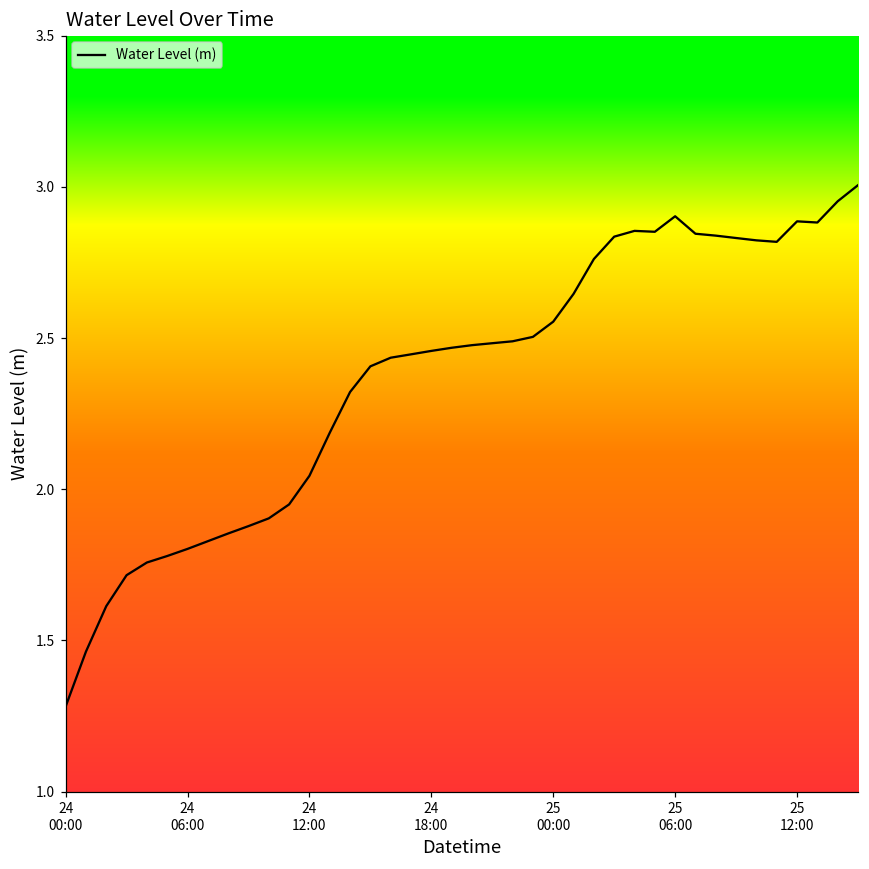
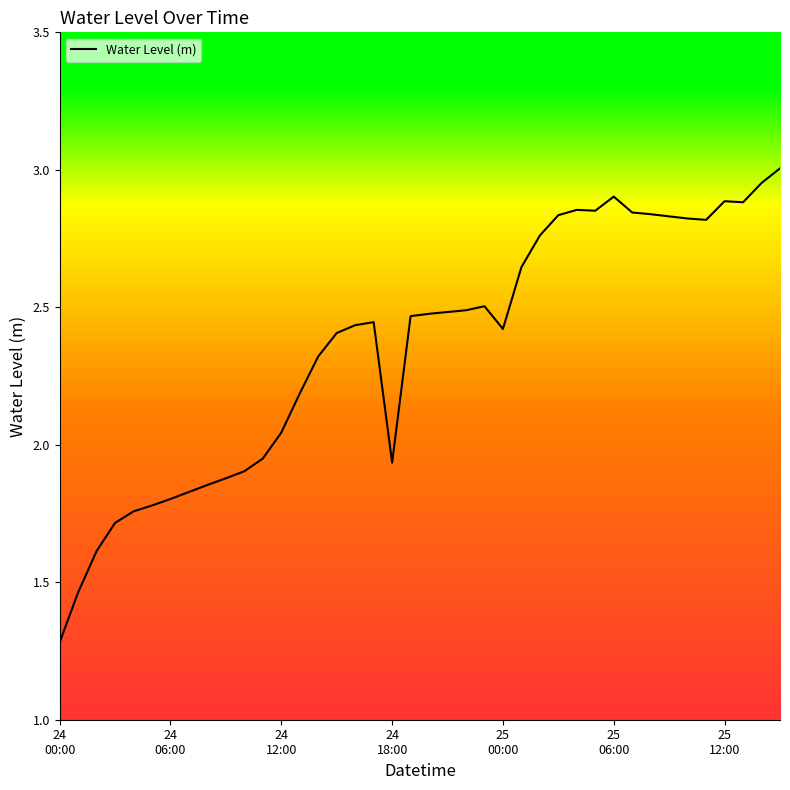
24 18:00: 2.46 -> 1.93
25 00:00: 2.55 -> 2.42
